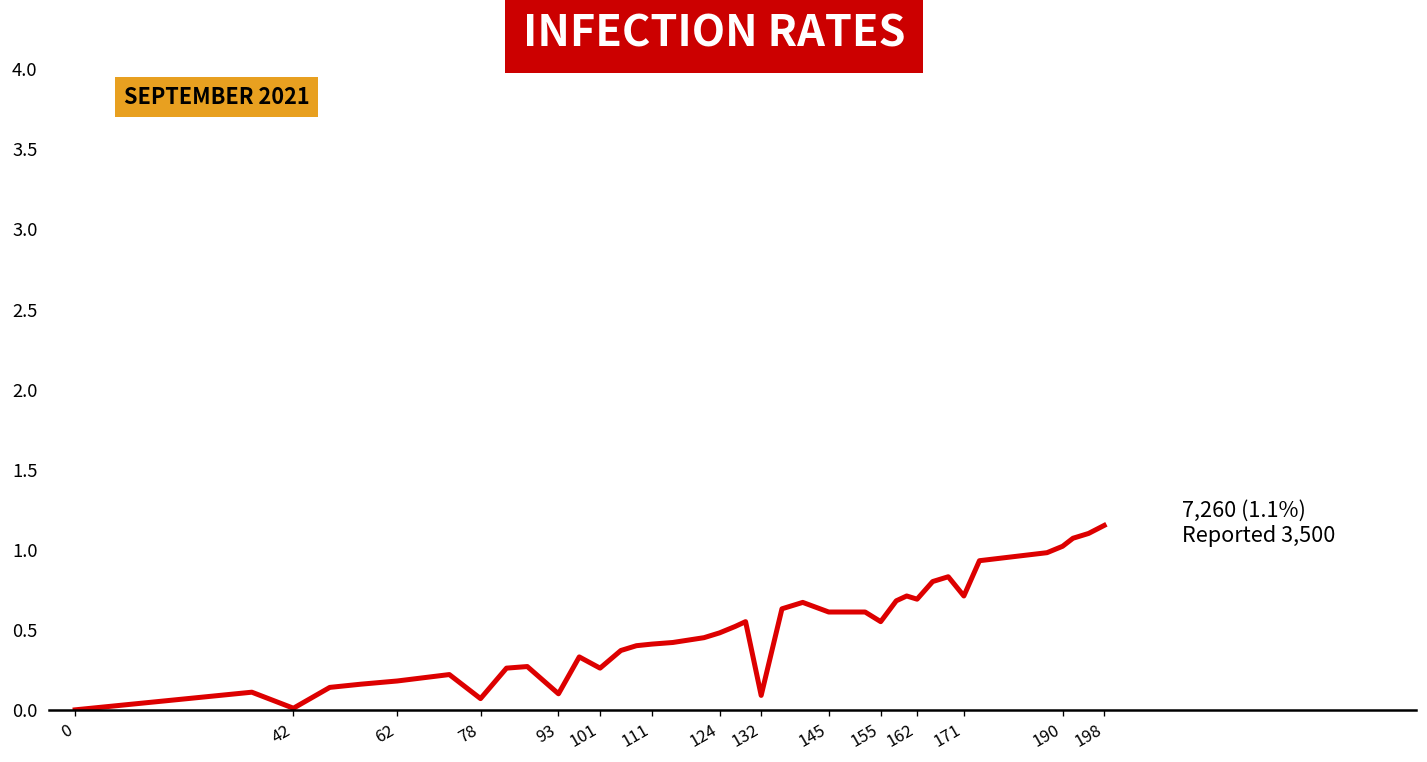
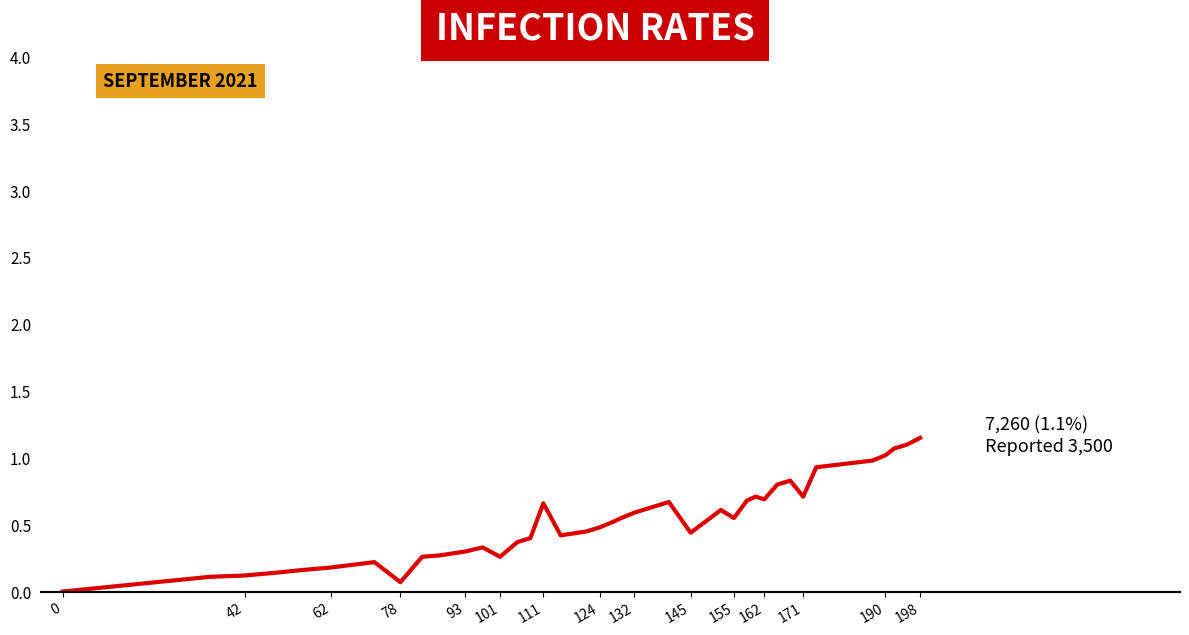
42: 0.01 -> 0.12
93: 0.1 -> 0.3
111: 0.41 -> 0.66
132: 0.09 -> 0.59
145: 0.61 -> 0.44
